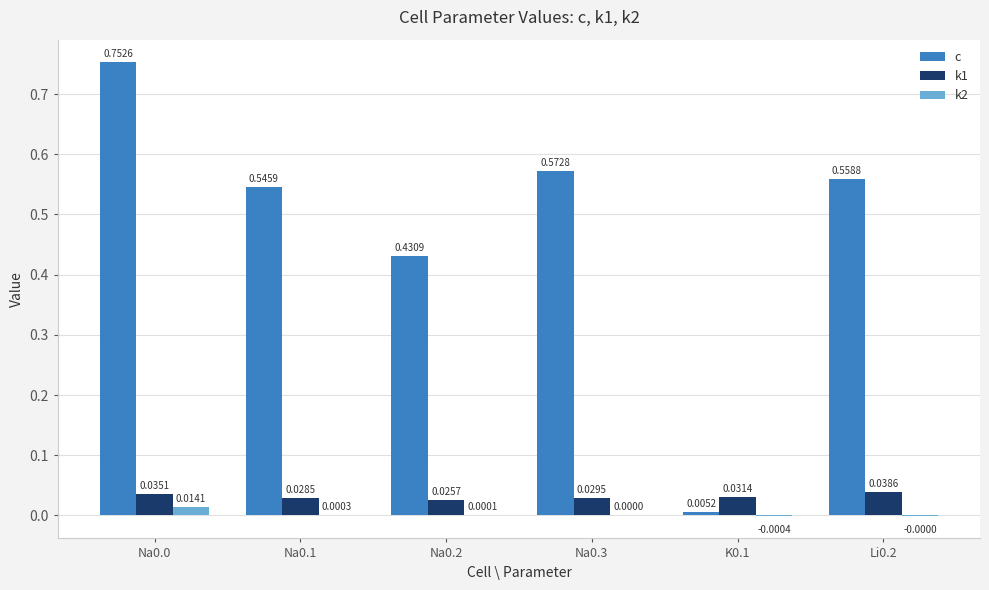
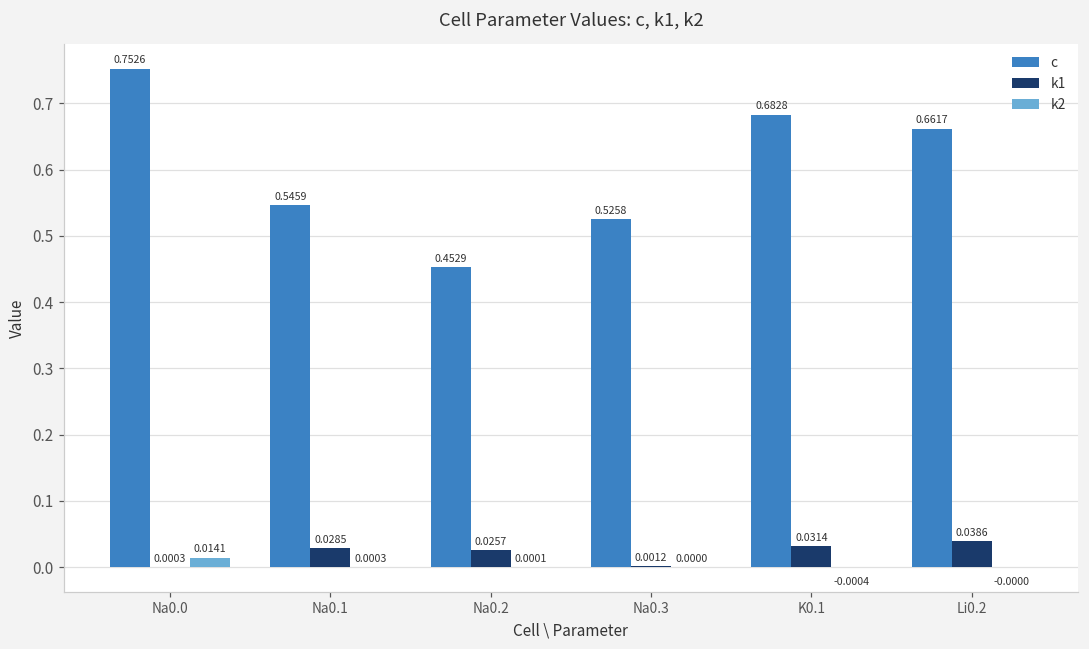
k1, Na0.0: 0.0351 -> 0.0003
c, Na0.2: 0.4309 -> 0.4529
c, Na0.3: 0.5728 -> 0.5258
k1, Na0.3: 0.0295 -> 0.0012
c, K0.1: 0.0052 -> 0.6828
c, Li0.2: 0.5588 -> 0.6617
